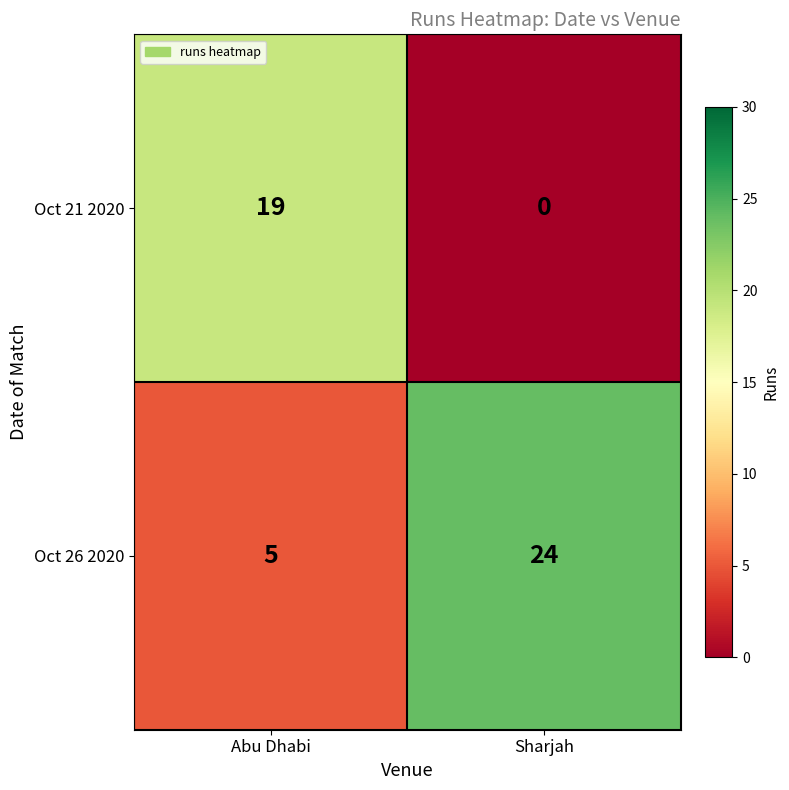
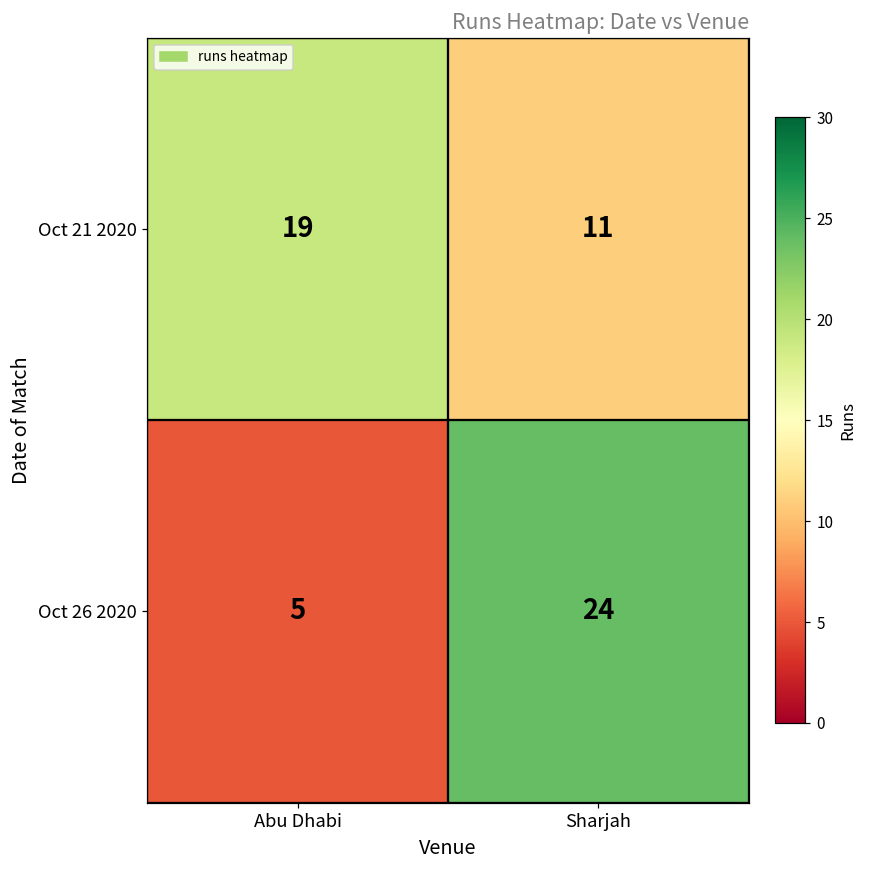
Oct 21 2020, Sharjah: 0 -> 11
